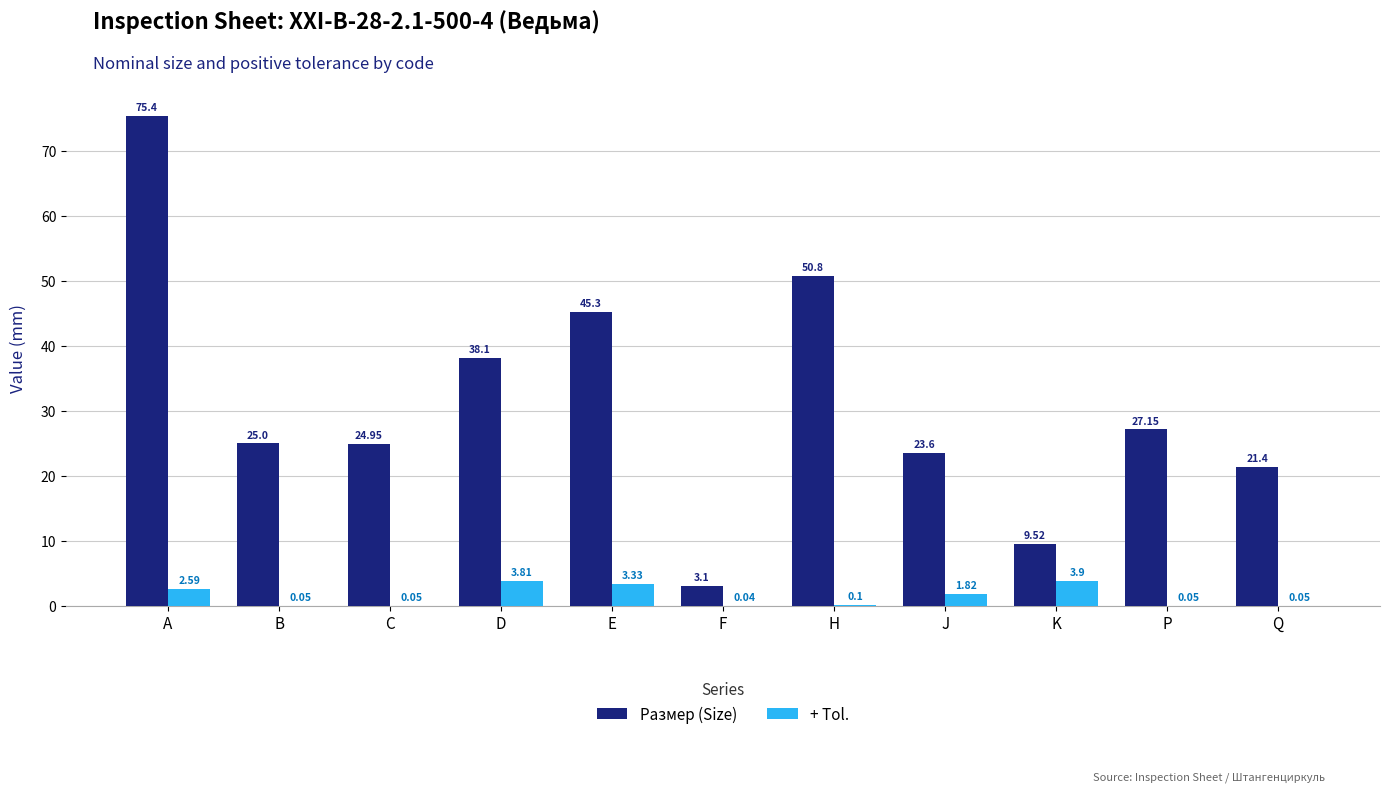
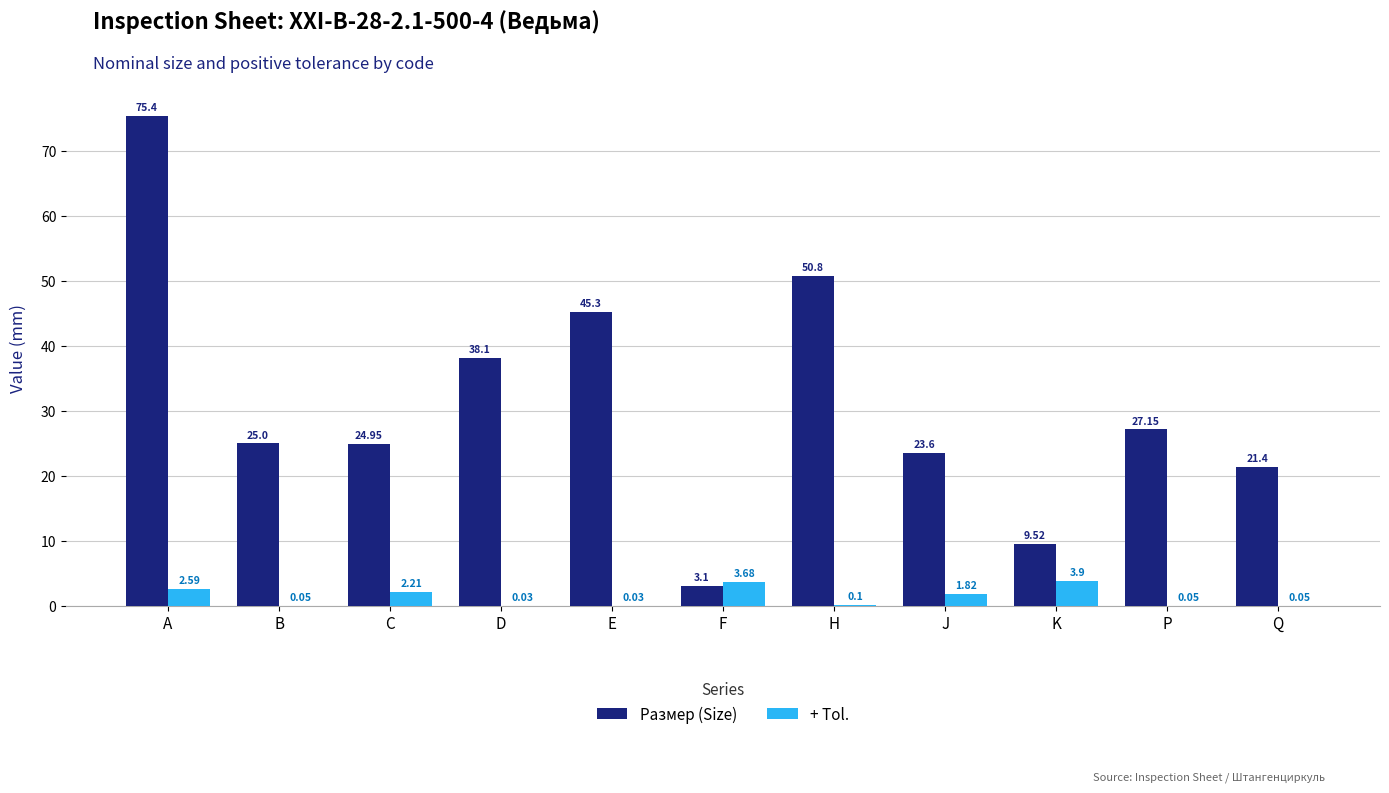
+ Tol., C: 0.05 -> 2.21
+ Tol., D: 3.81 -> 0.03
+ Tol., E: 3.33 -> 0.03
+ Tol., F: 0.04 -> 3.68
